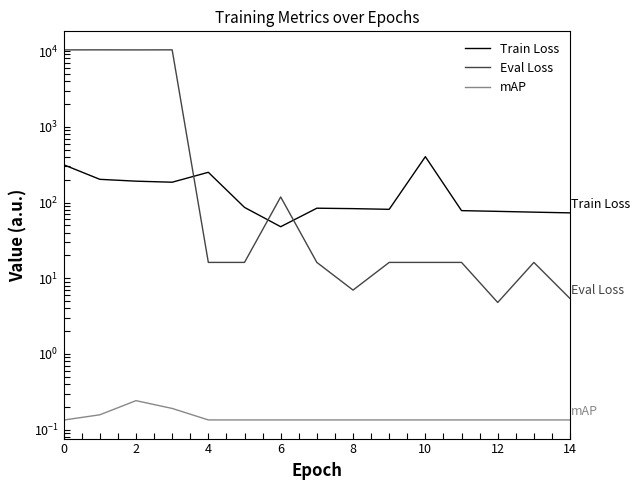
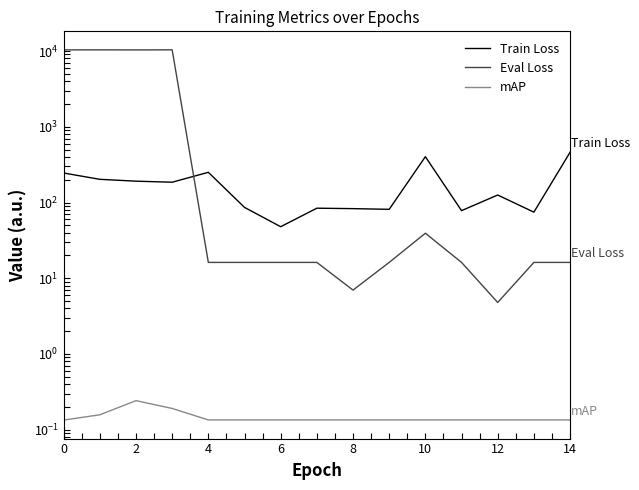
Train Loss, 0: 320 -> 250
Eval Loss, 6: 120 -> 16
Eval Loss, 10: 16 -> 40
Train Loss, 12: 80 -> 130
Train Loss, 14: 70 -> 500
Eval Loss, 14: 5 -> 16
